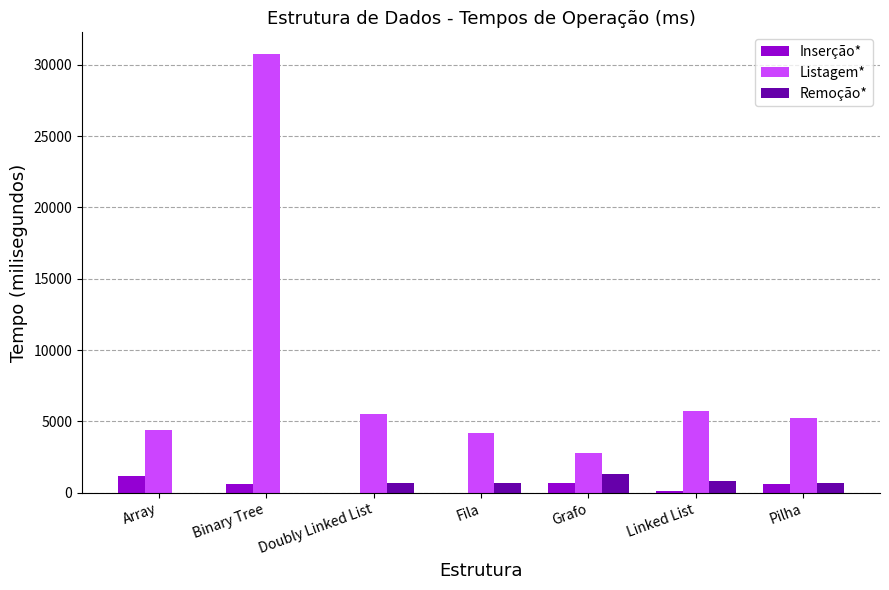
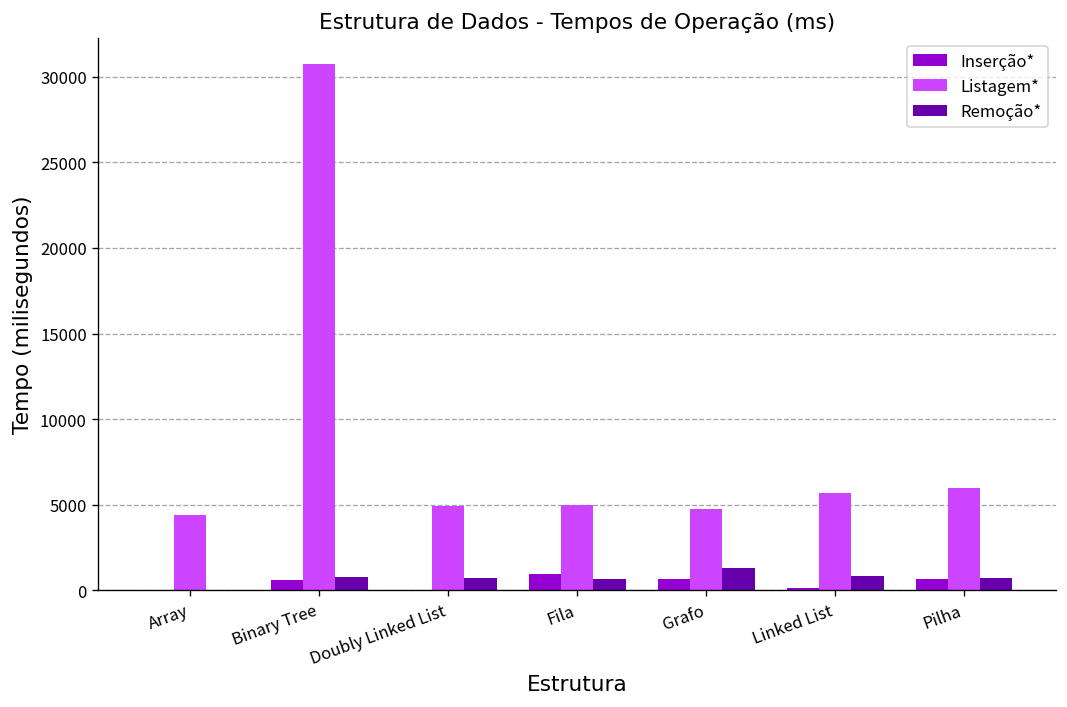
Inserção*, Array: 1200 -> 0
Remoção*, Binary Tree: 0 -> 800
Listagem*, Doubly Linked List: 5500 -> 4900
Inserção*, Fila: 0 -> 1000
Listagem*, Fila: 4200 -> 5000
Listagem*, Grafo: 2800 -> 4800
Listagem*, Pilha: 5200 -> 6000
